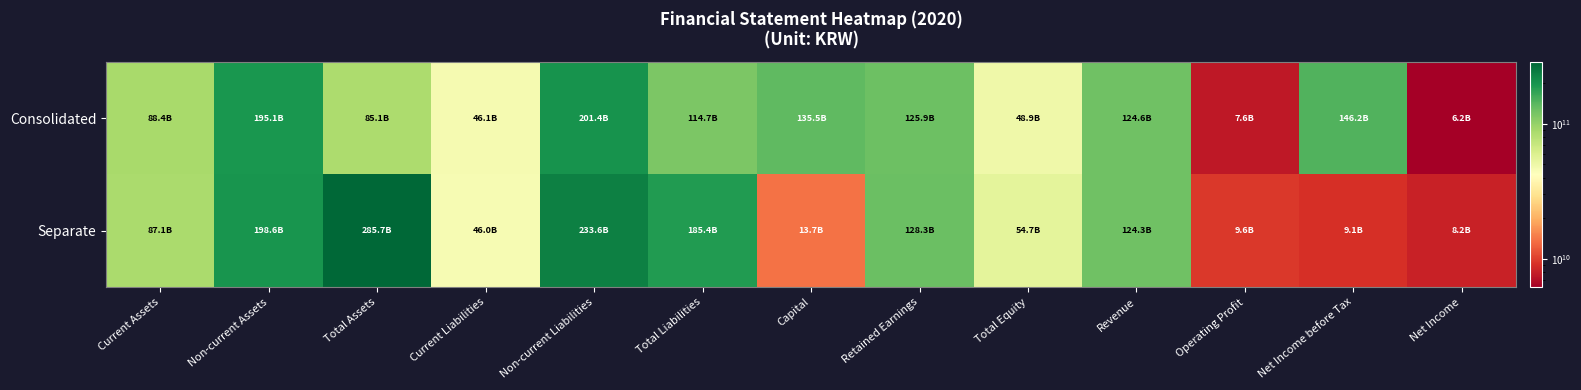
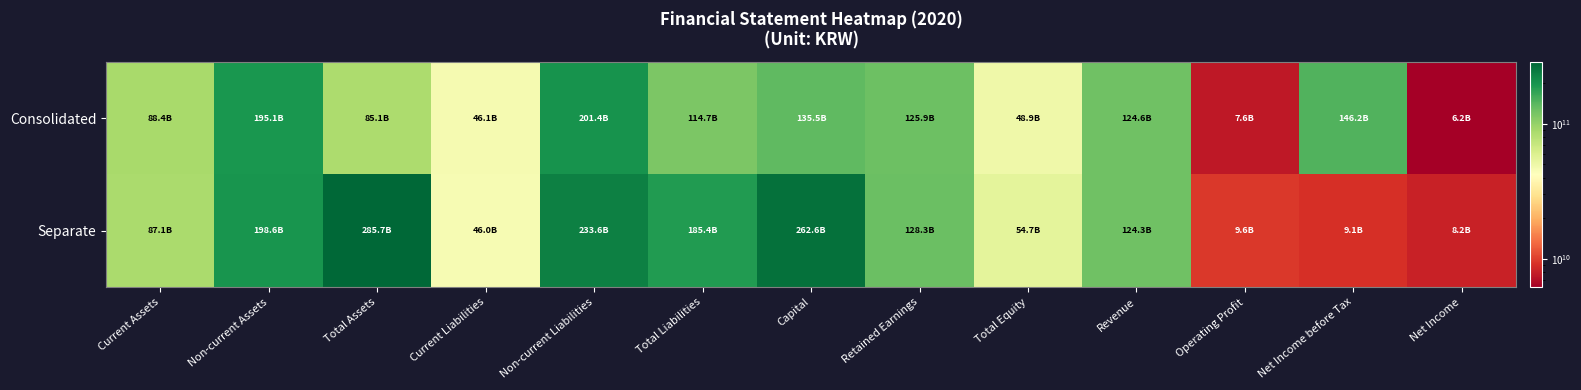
Separate, Capital: 13.7B -> 262.6B
